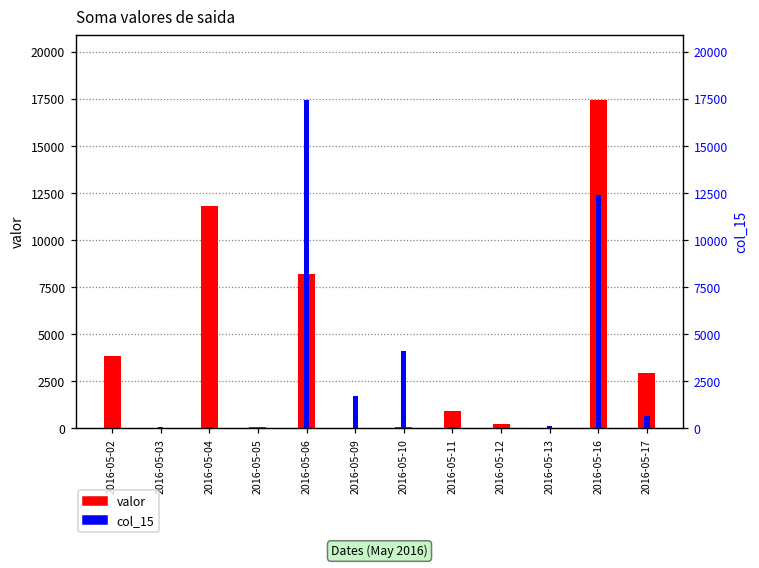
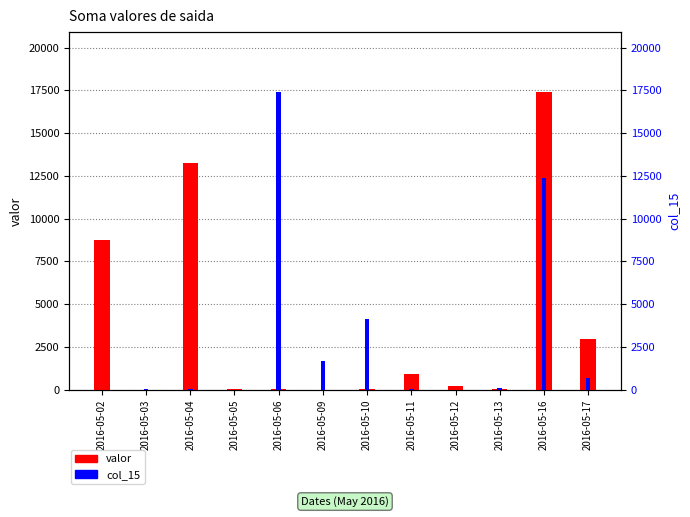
valor, 2016-05-02: 3800 -> 8800
valor, 2016-05-04: 11800 -> 13200
valor, 2016-05-06: 8200 -> 0
